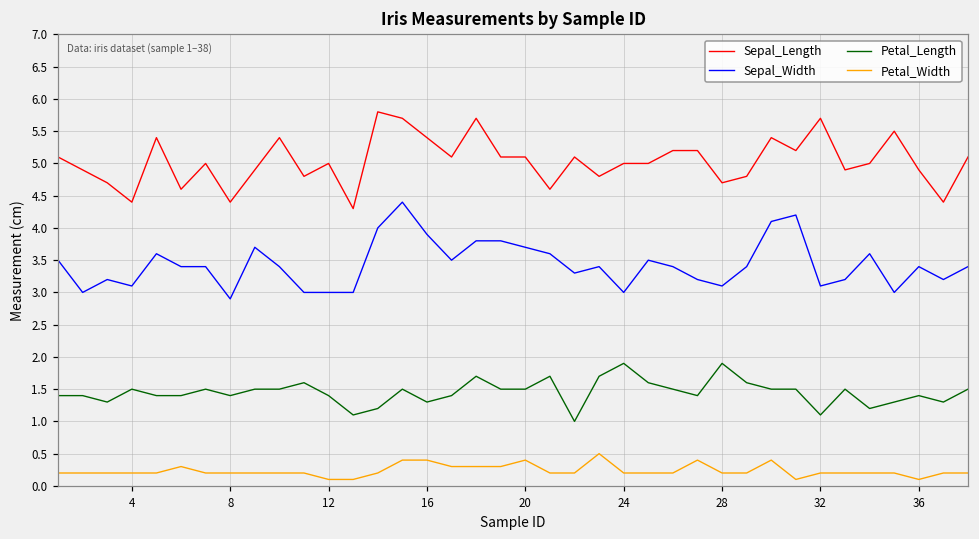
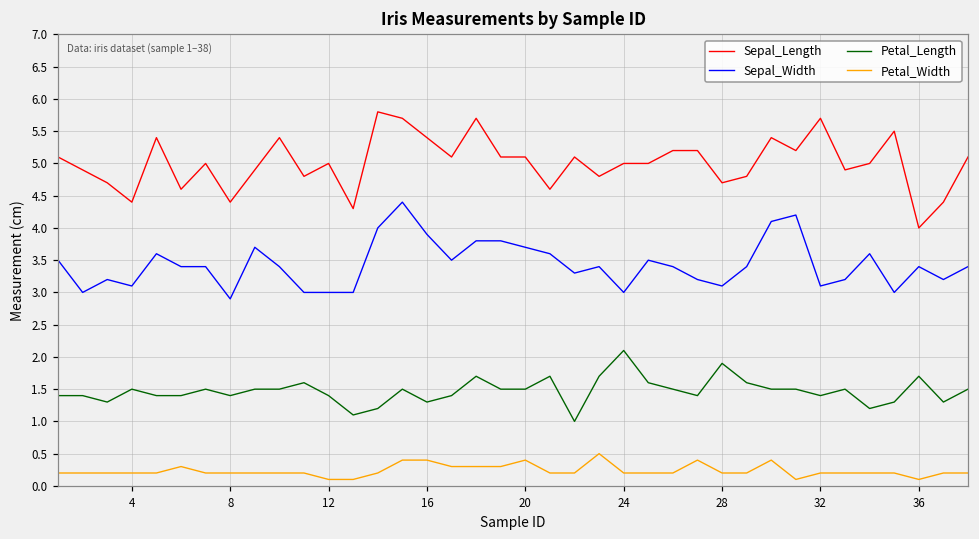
Petal_Length, 24: 1.9 -> 2.1
Petal_Length, 32: 1.1 -> 1.4
Sepal_Length, 36: 4.9 -> 4.0
Petal_Length, 36: 1.4 -> 1.7
